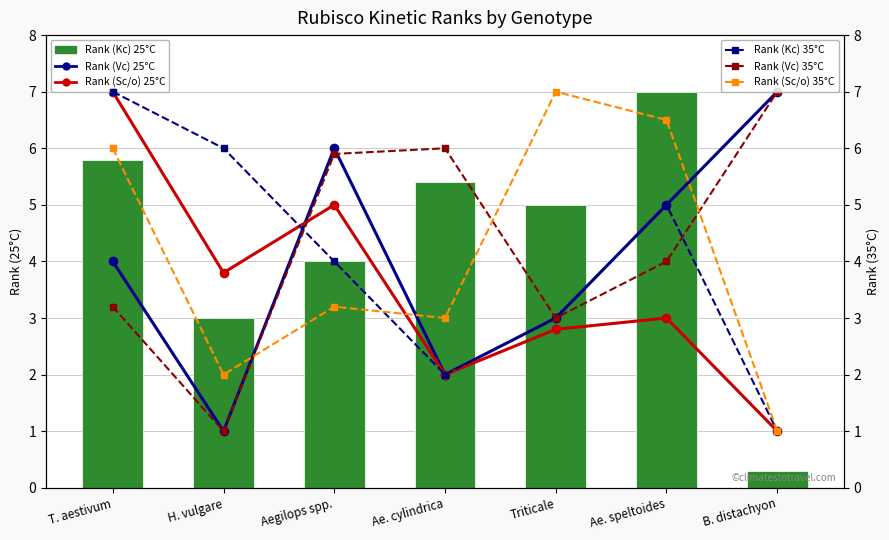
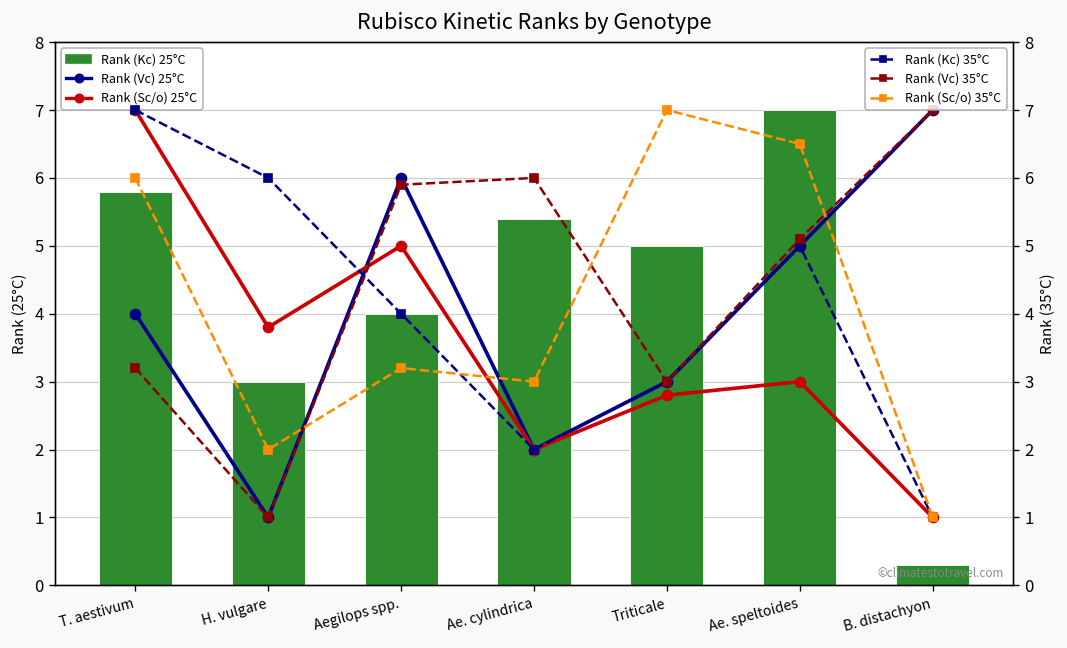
Rank (Vc) 35°C, Ae. speltoides: 4.0 -> 5.1
